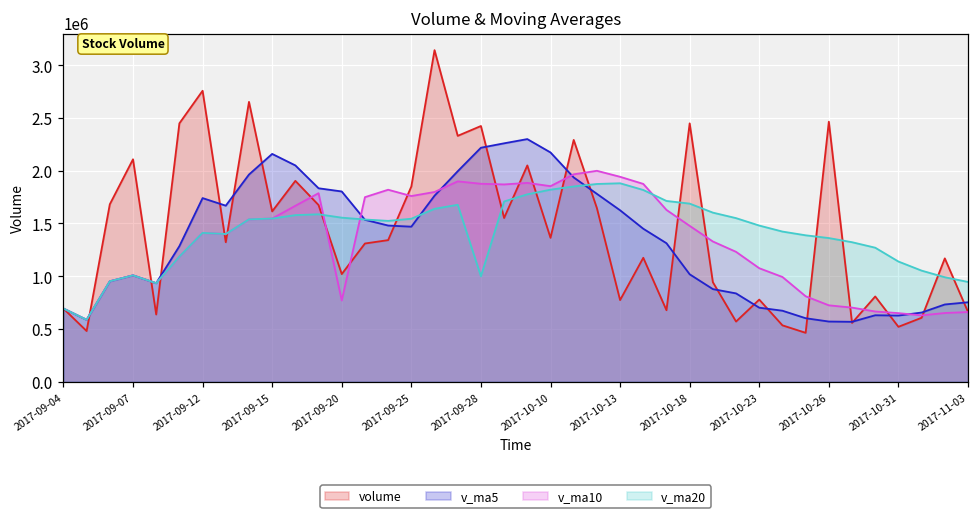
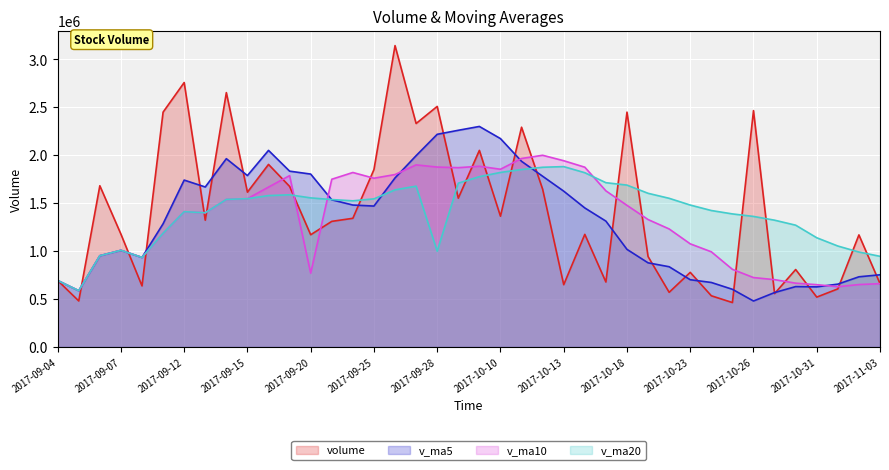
volume, 2017-09-07: 2100000 -> 1200000
v_ma5, 2017-09-15: 2200000 -> 1800000
volume, 2017-09-20: 1000000 -> 1200000
volume, 2017-09-28: 2400000 -> 2500000
volume, 2017-10-13: 800000 -> 600000
v_ma5, 2017-10-26: 600000 -> 500000
